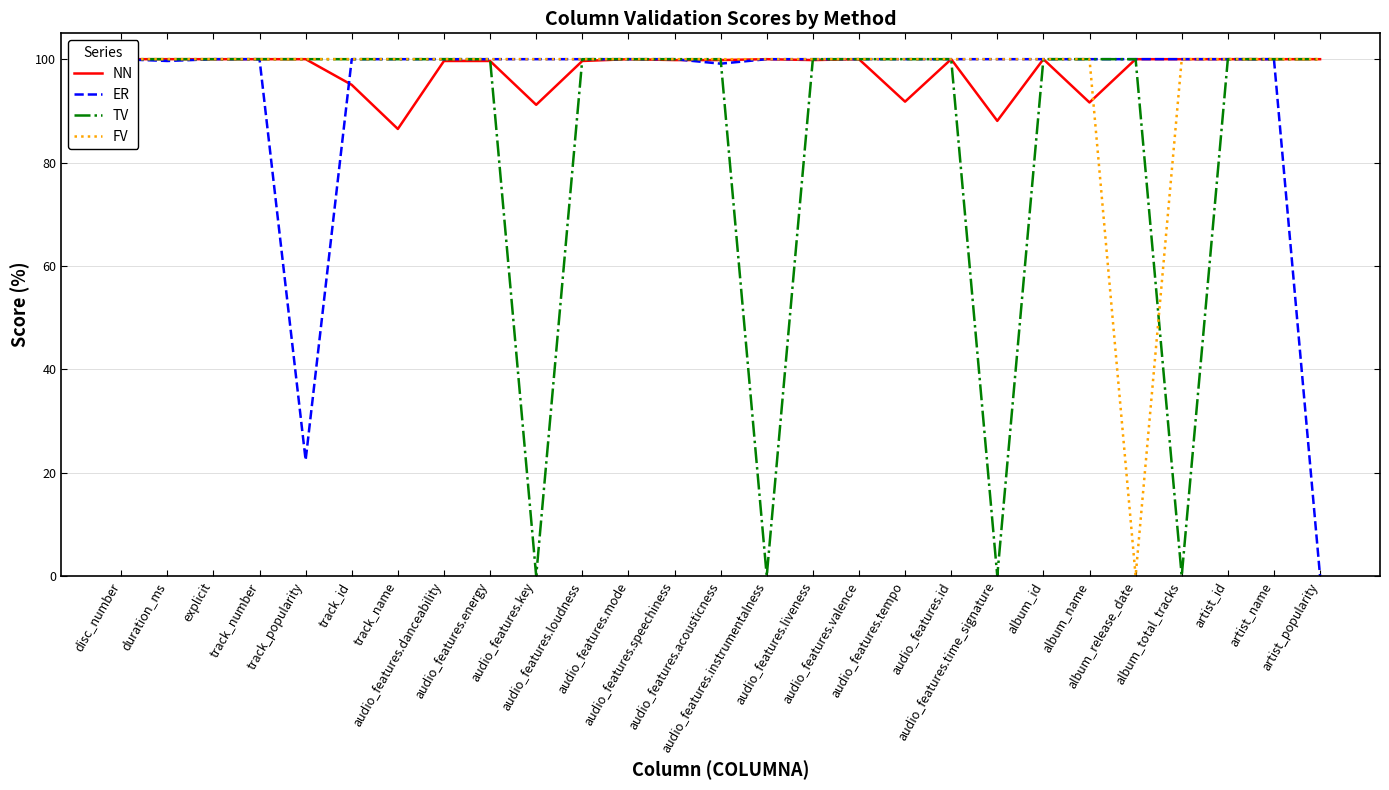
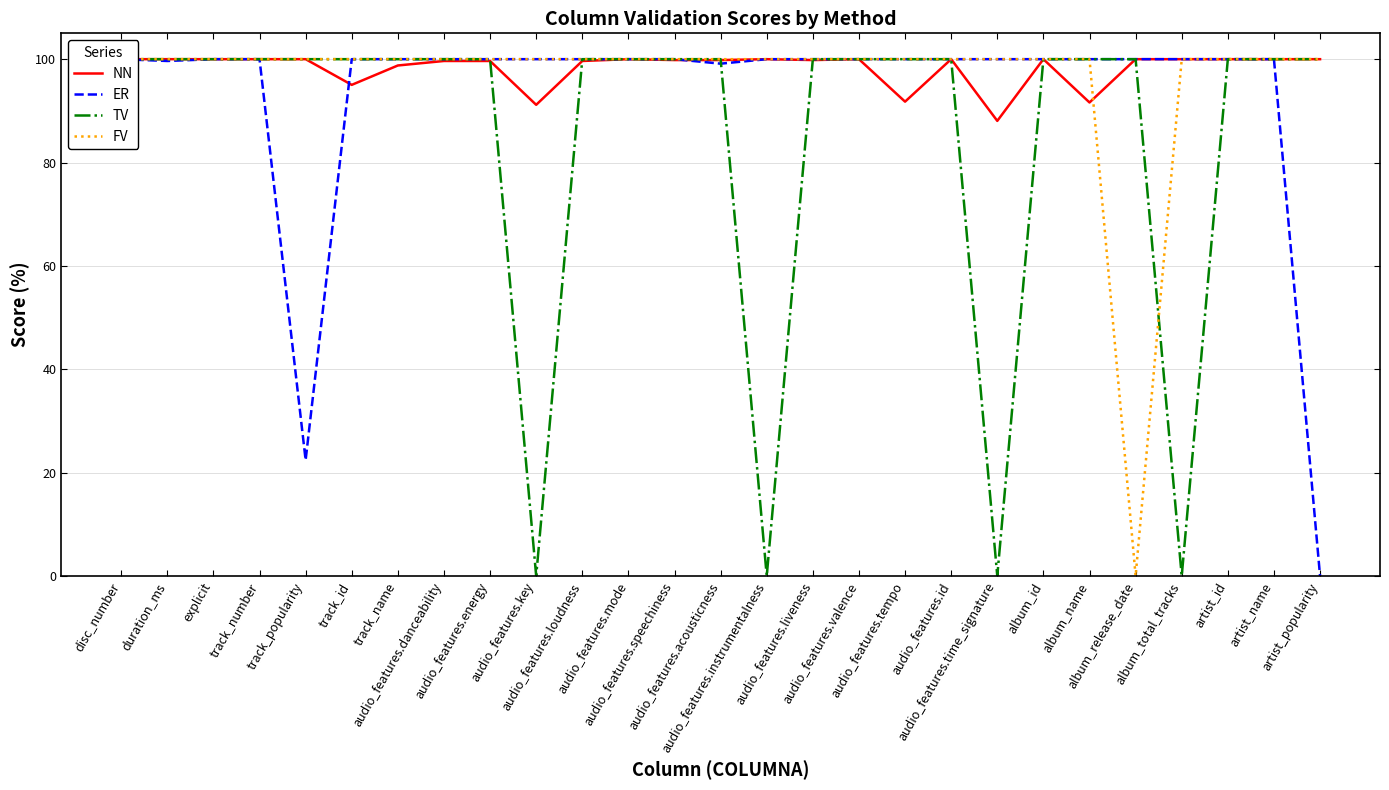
NN, track_name: 87 -> 99
